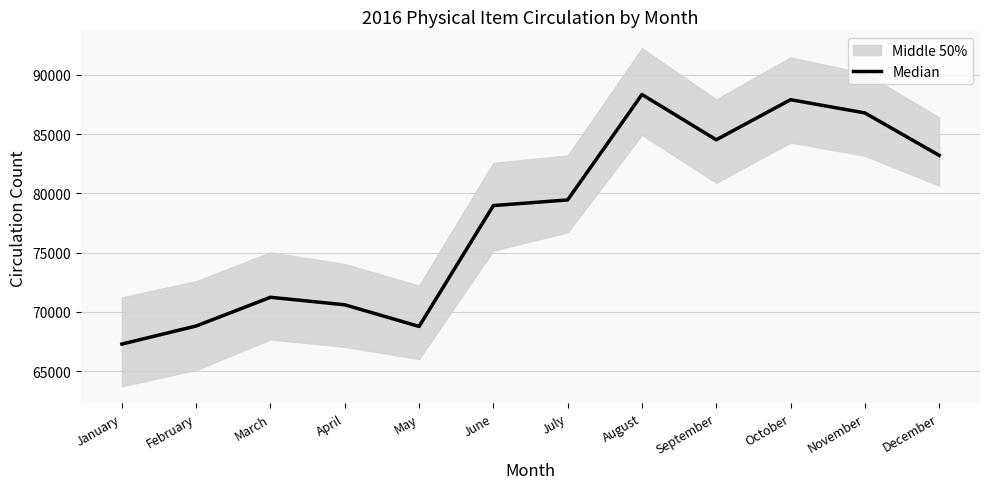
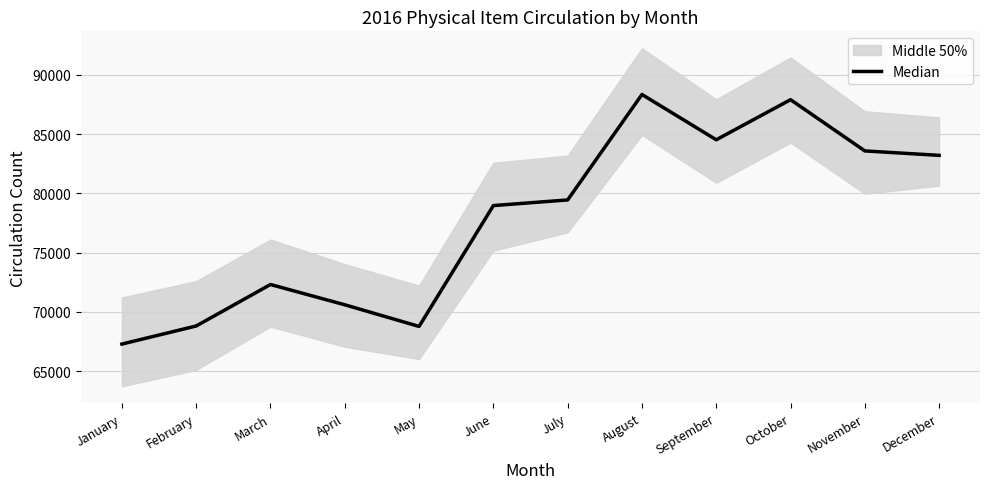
Median, March: 71200 -> 72300
Median, November: 86800 -> 83600
